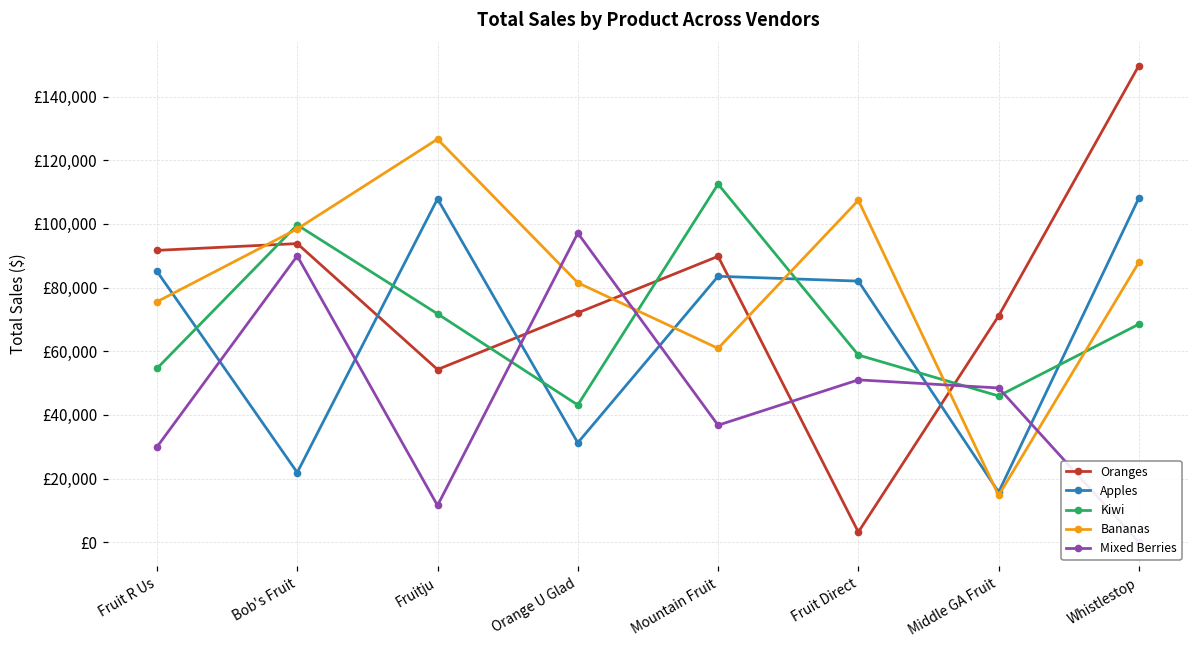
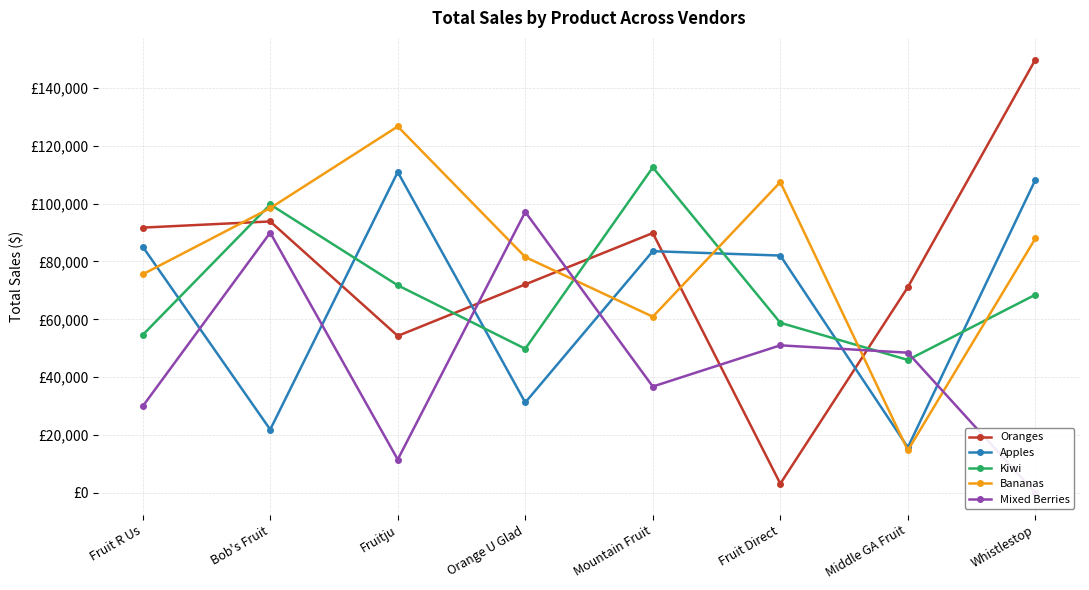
Apples, Fruitju: £108,000 -> £111,000
Kiwi, Orange U Glad: £43,000 -> £50,000
